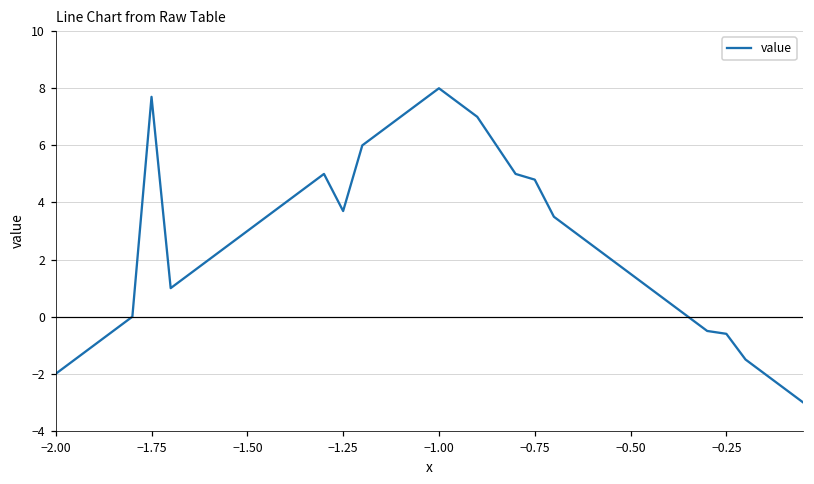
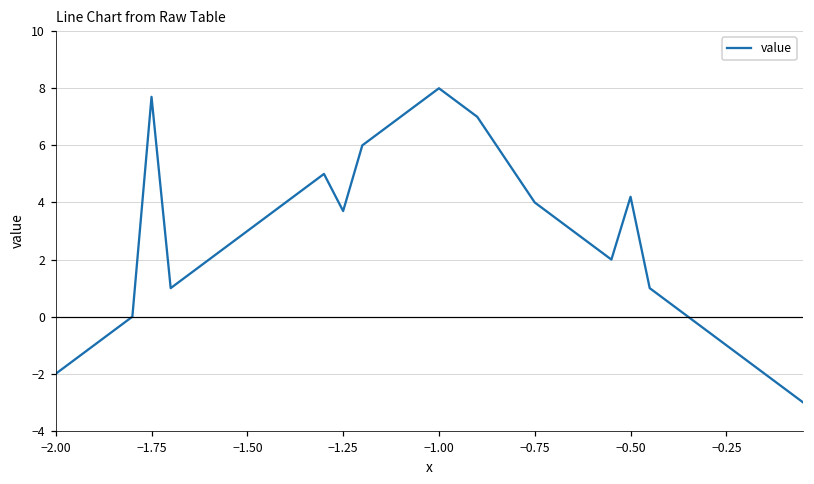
−0.75: 4.8 -> 4.0
−0.50: 1.5 -> 4.2
−0.25: -0.6 -> -1.0
